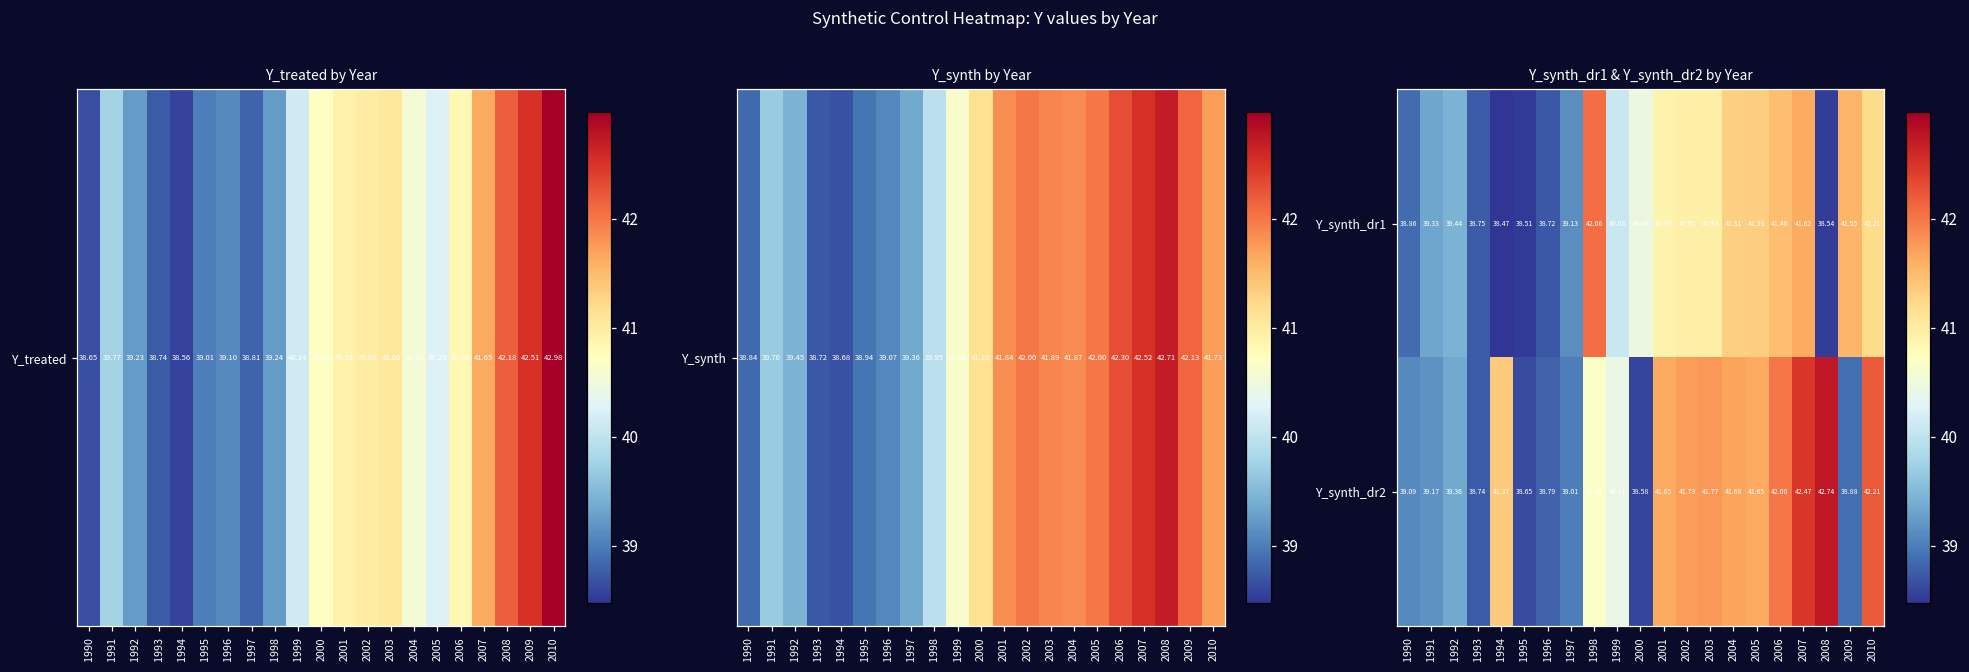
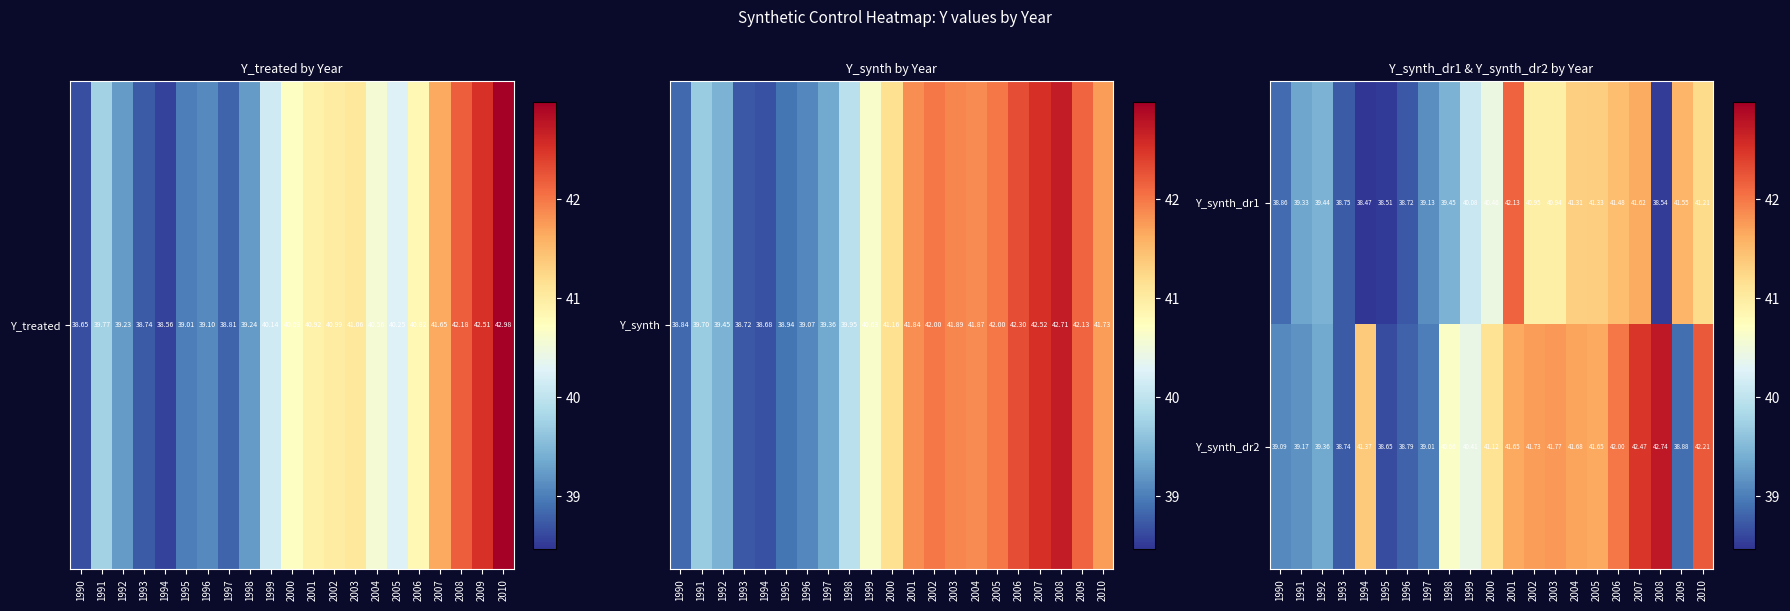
Y_synth_dr1, 1998: 42.06 -> 39.45
Y_synth_dr1, 2001: 40.89 -> 42.13
Y_synth_dr2, 2000: 38.58 -> 41.12
